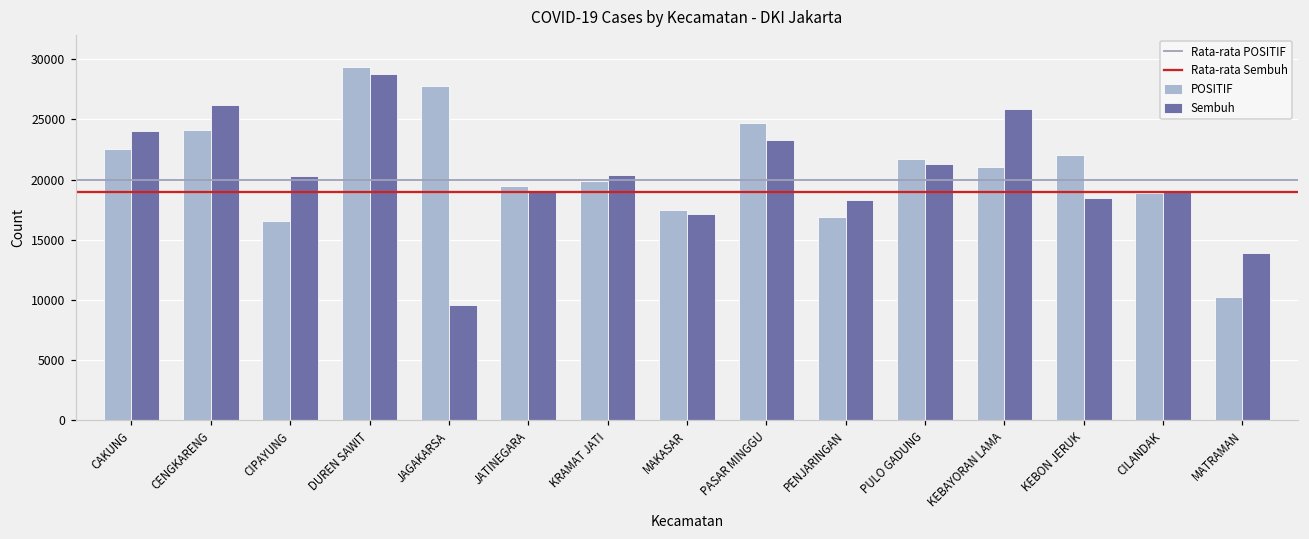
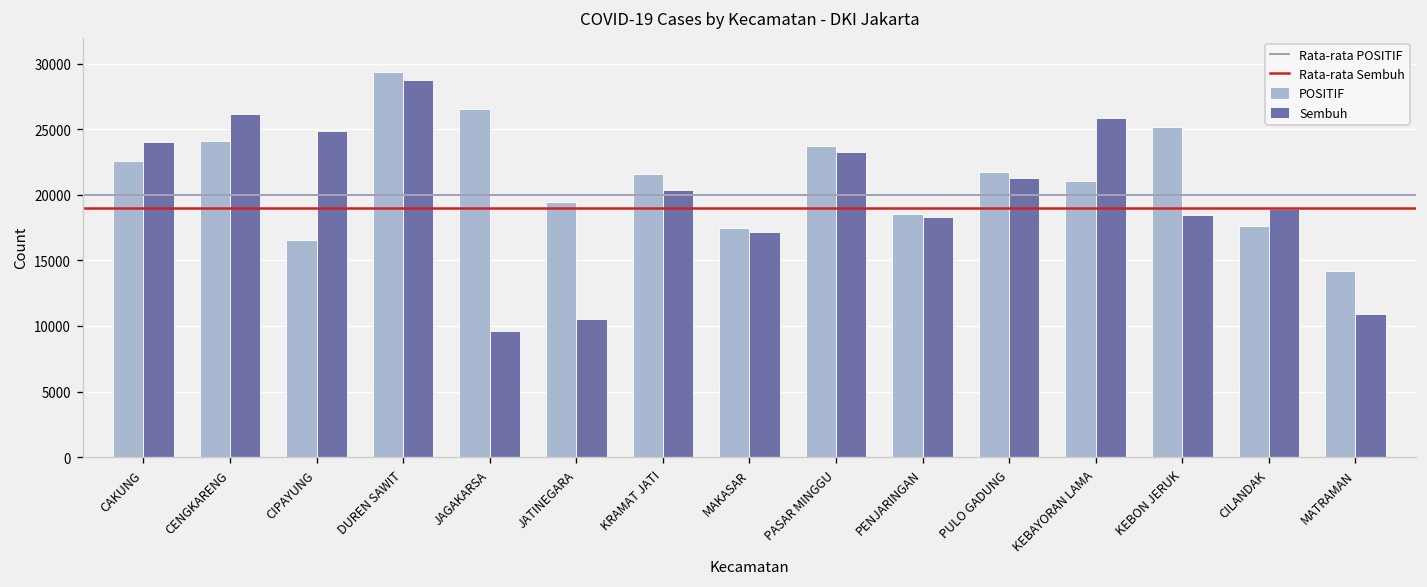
Sembuh, CIPAYUNG: 20300 -> 24800
POSITIF, JAGAKARSA: 27800 -> 26500
Sembuh, JATINEGARA: 19100 -> 10500
POSITIF, KRAMAT JATI: 19900 -> 21600
POSITIF, PASAR MINGGU: 24700 -> 23700
POSITIF, PENJARINGAN: 16900 -> 18600
POSITIF, KEBON JERUK: 22000 -> 25100
POSITIF, CILANDAK: 18900 -> 17600
POSITIF, MATRAMAN: 10300 -> 14200
Sembuh, MATRAMAN: 13900 -> 10900
